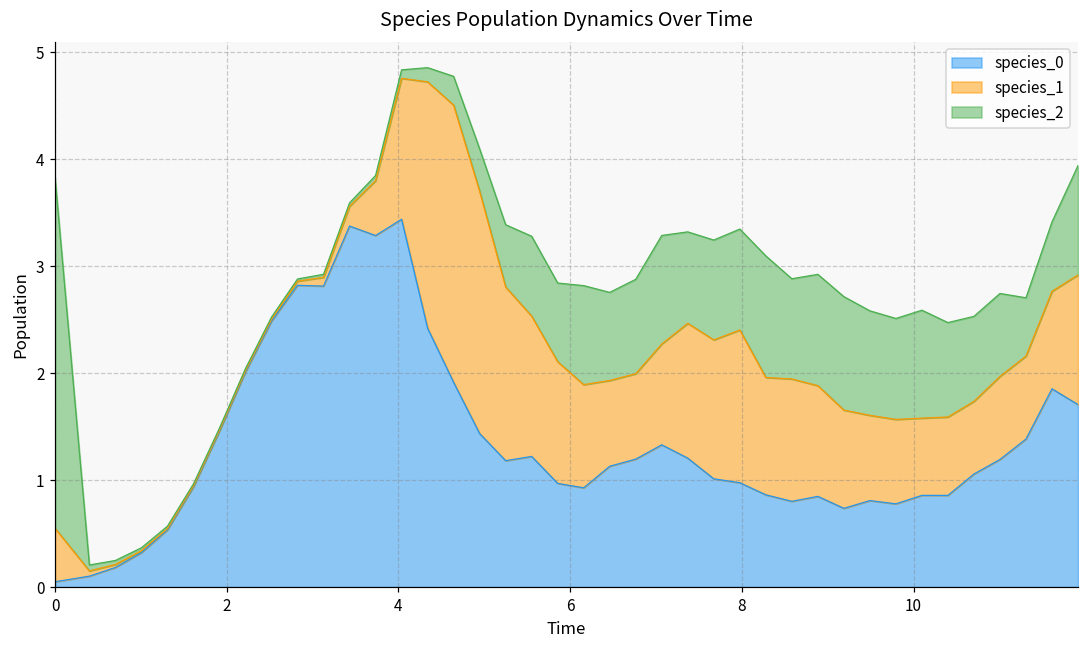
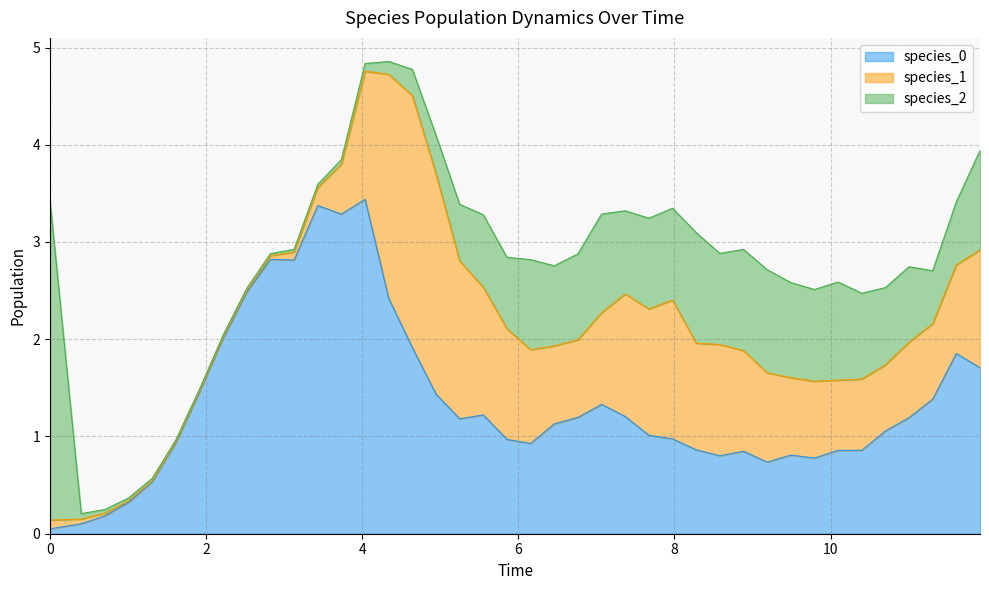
species_1, 0: 0.5 -> 0.1
